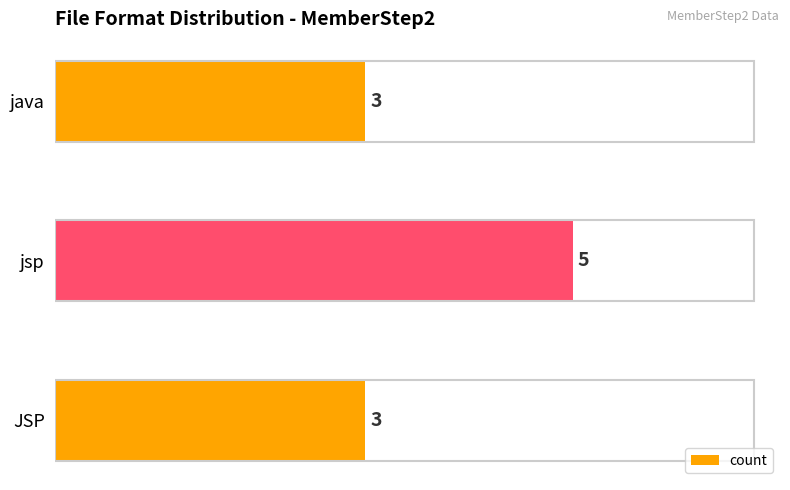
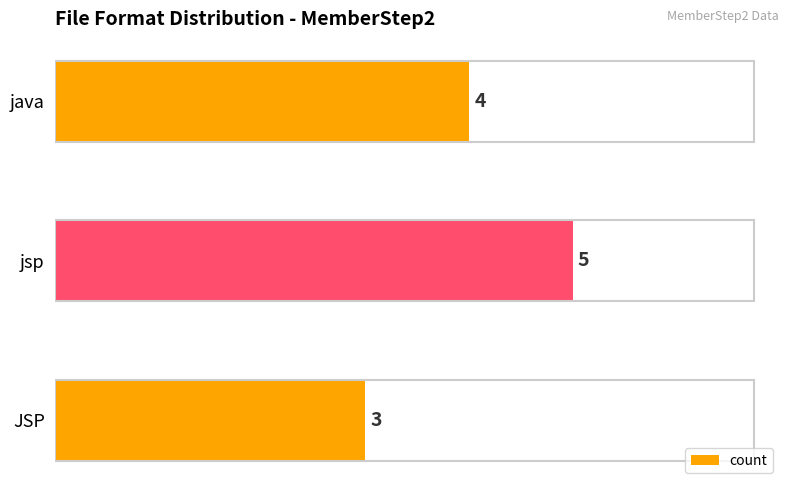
java: 3 -> 4
